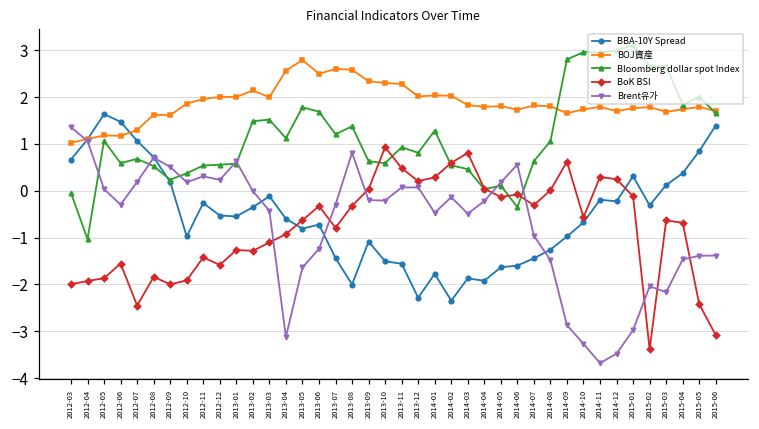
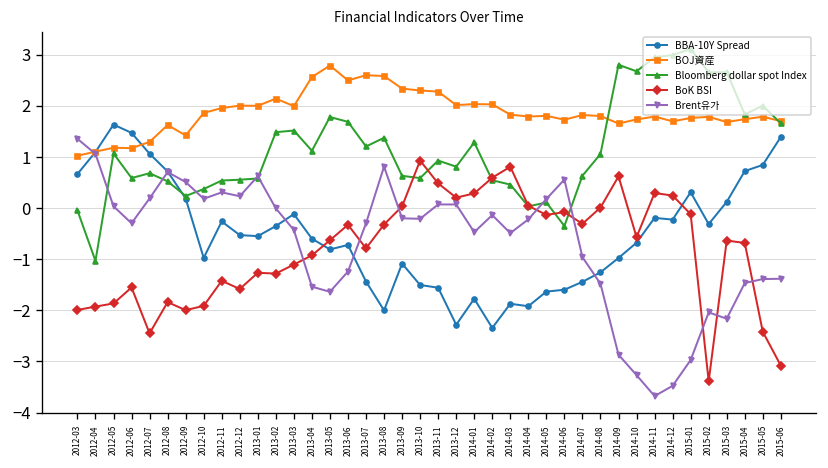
BOJ資産, 2012-09: 1.6 -> 1.4
Brent유가, 2013-04: -3.1 -> -1.5
Bloomberg dollar spot Index, 2014-10: 3.0 -> 2.7
BBA-10Y Spread, 2015-04: 0.4 -> 0.7
